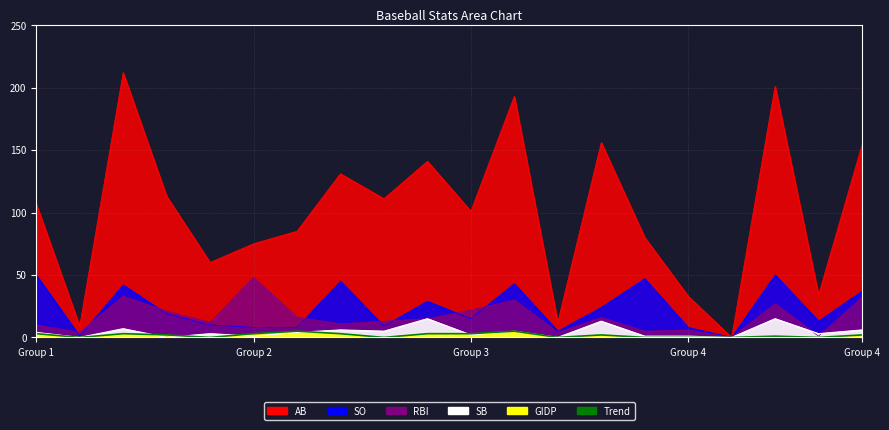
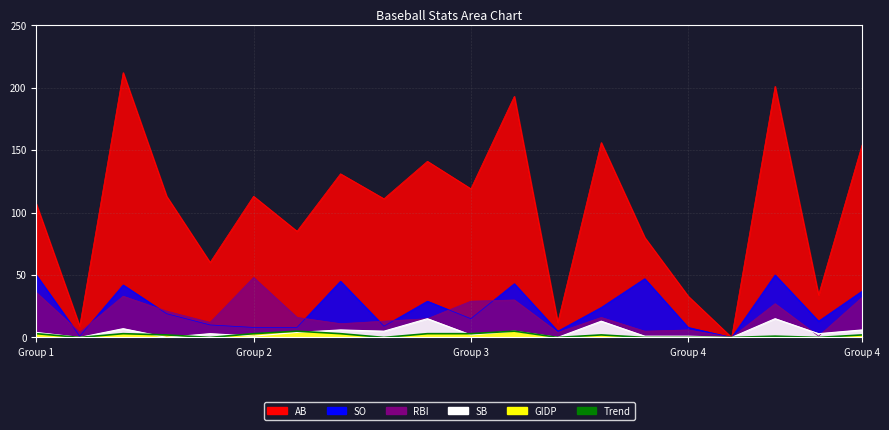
RBI, Group 1: 10 -> 36
AB, Group 2: 75 -> 113
AB, Group 3: 101 -> 119
RBI, Group 3: 22 -> 29
